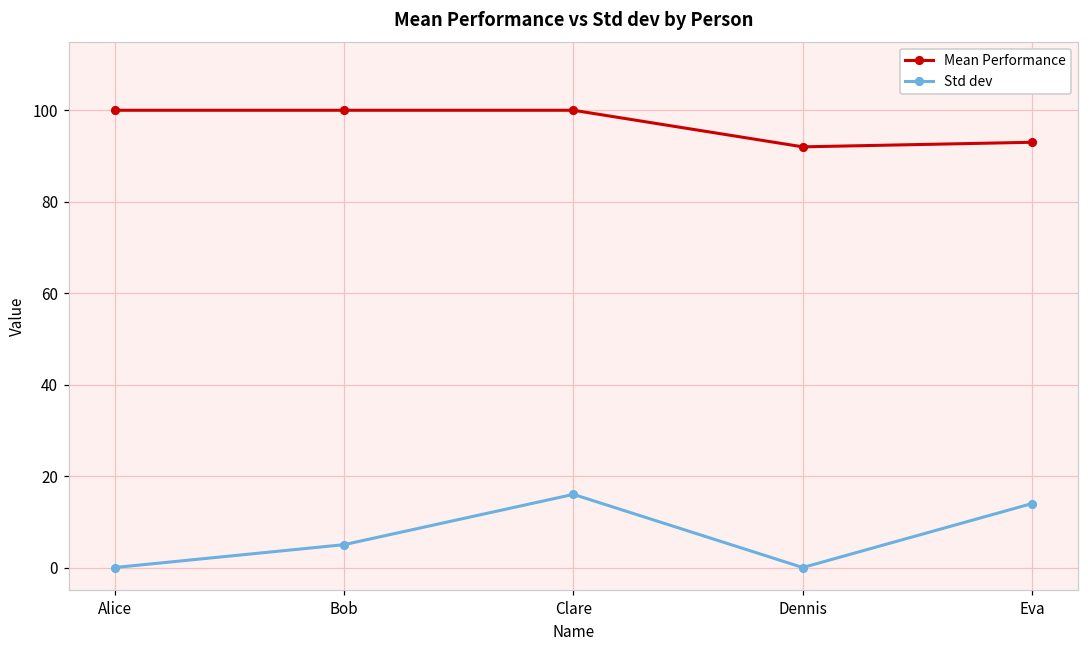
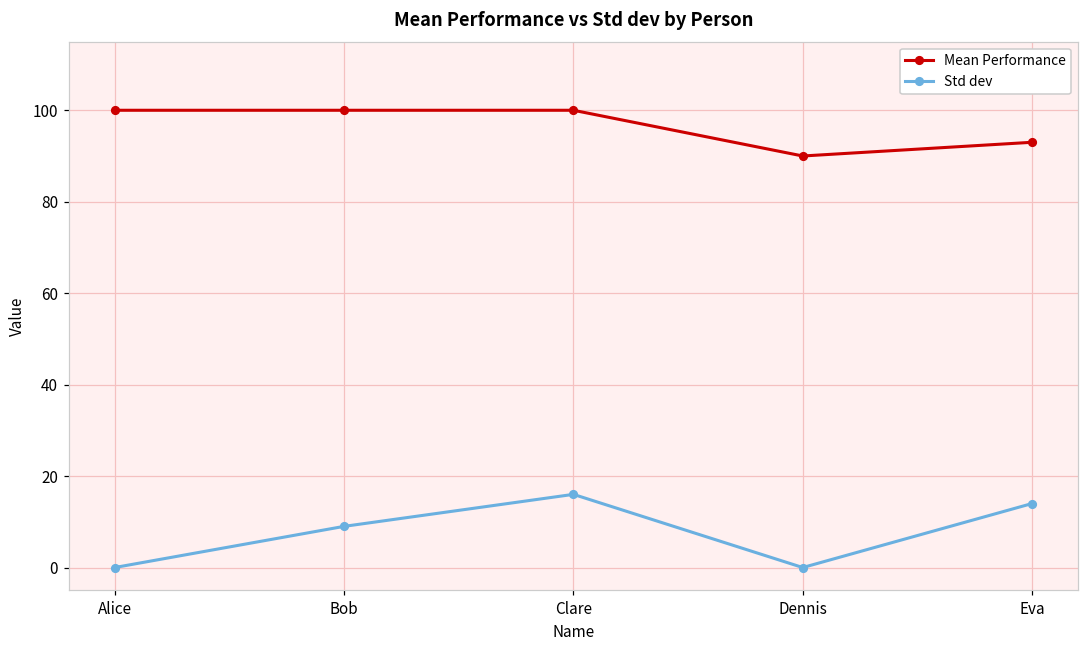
Std dev, Bob: 5 -> 9
Mean Performance, Dennis: 92 -> 90
